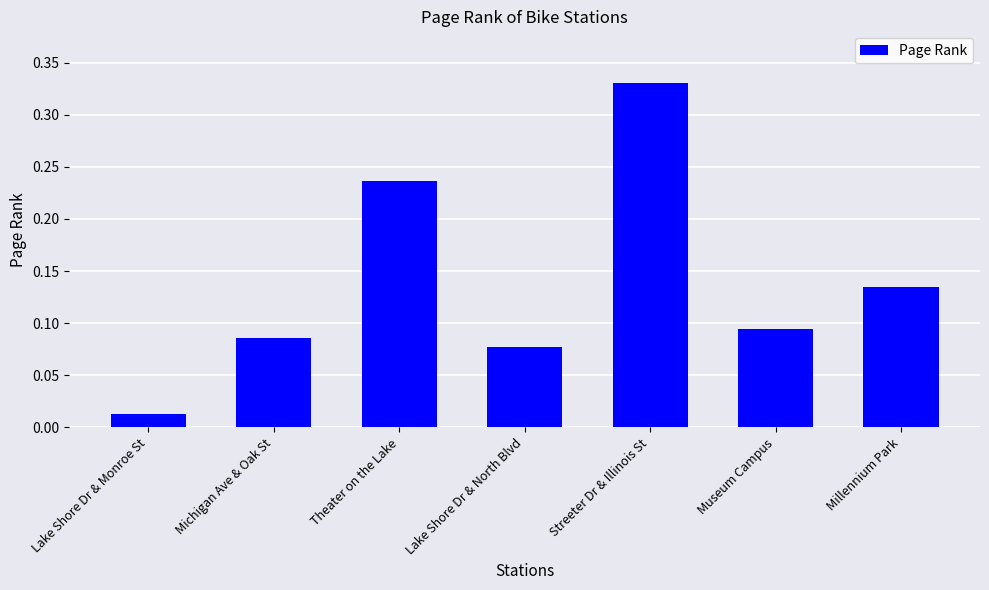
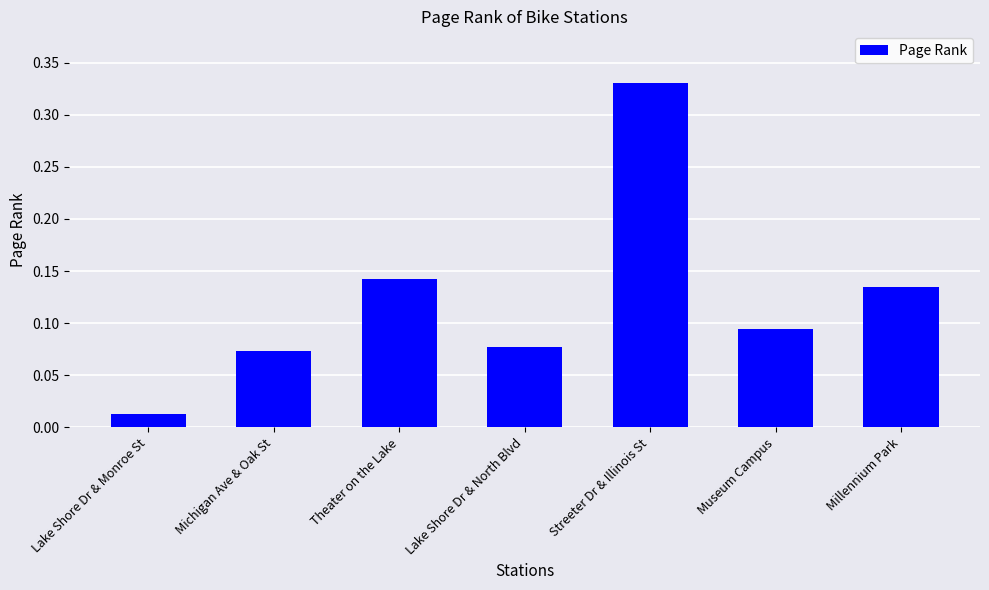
Michigan Ave & Oak St: 0.086 -> 0.073
Theater on the Lake: 0.237 -> 0.142
